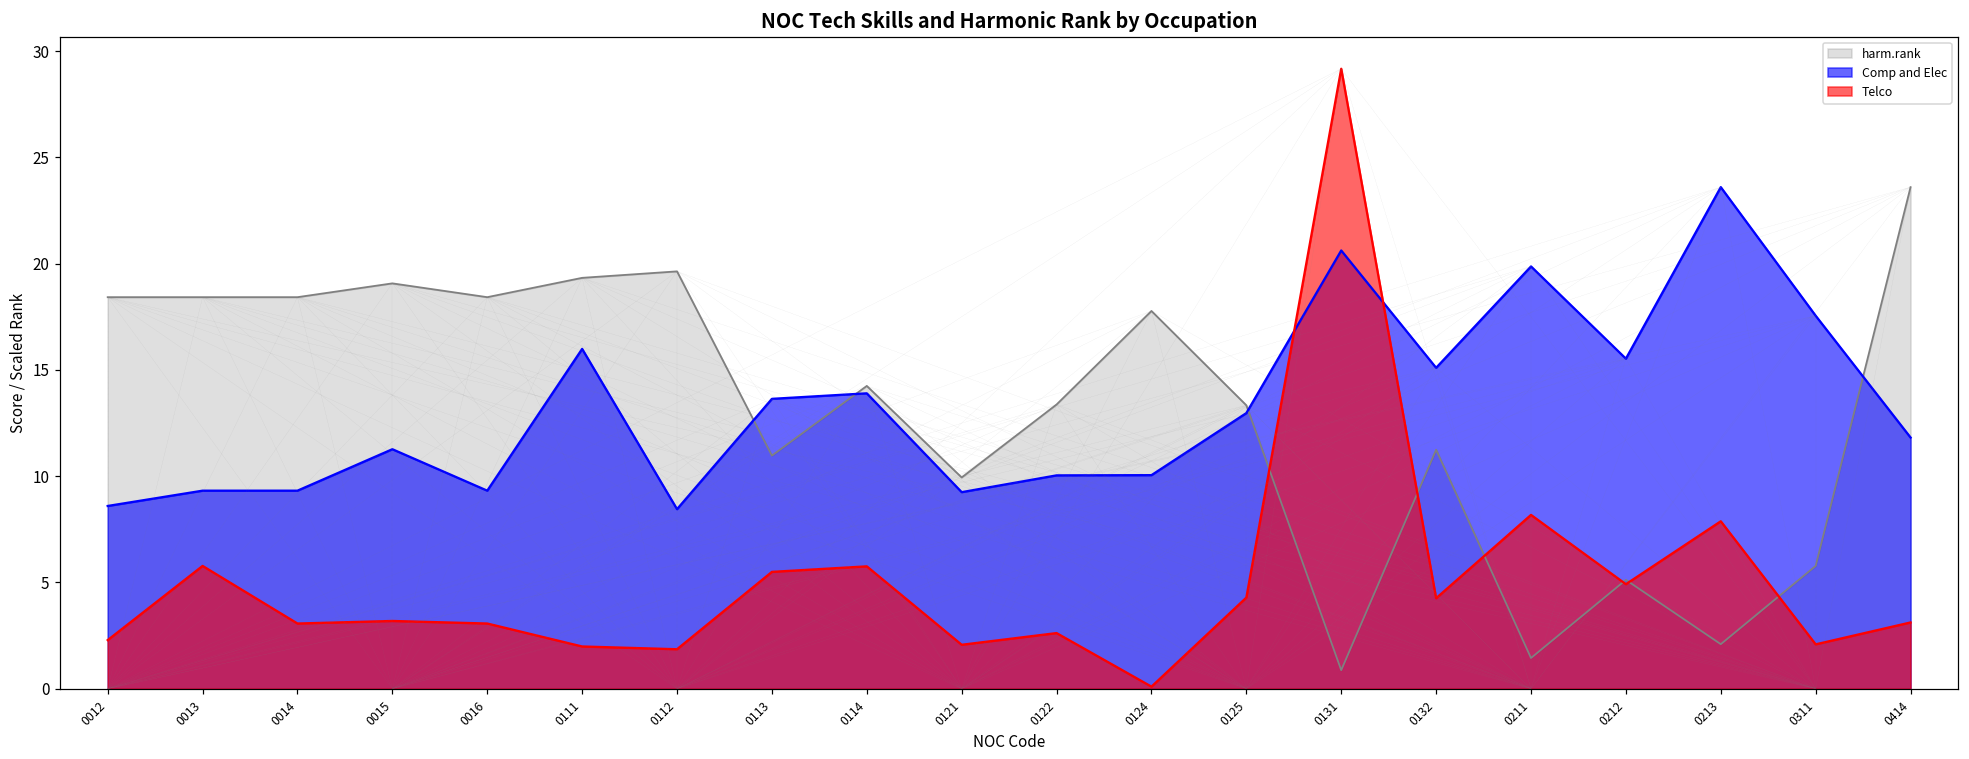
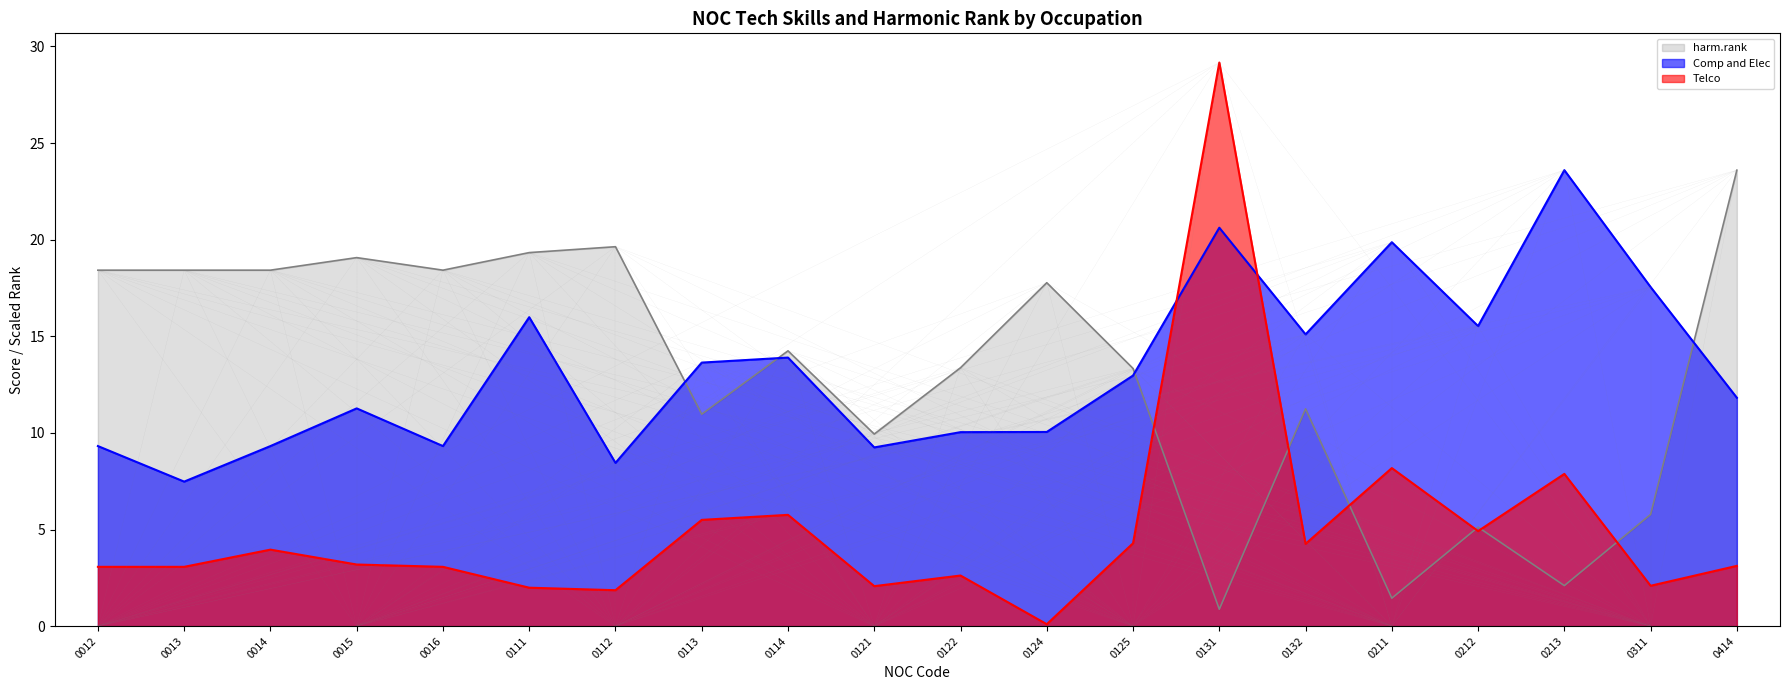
Comp and Elec, 0012: 8.6 -> 9.3
Telco, 0012: 2.3 -> 3.1
Comp and Elec, 0013: 9.3 -> 7.5
Telco, 0013: 5.8 -> 3.1
Telco, 0014: 3.1 -> 4.0
